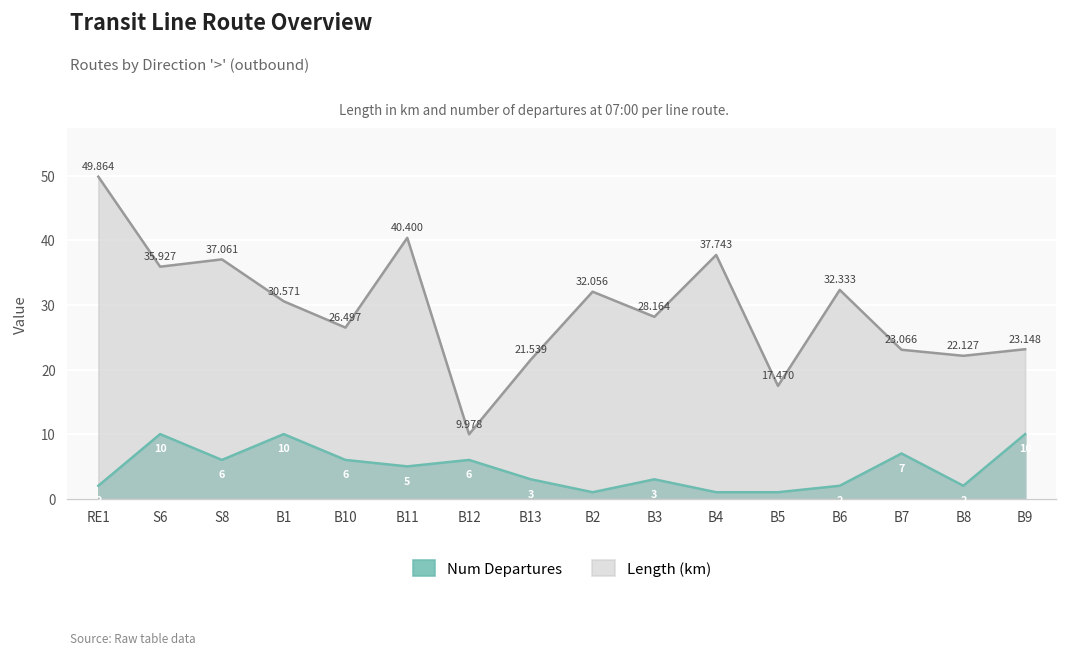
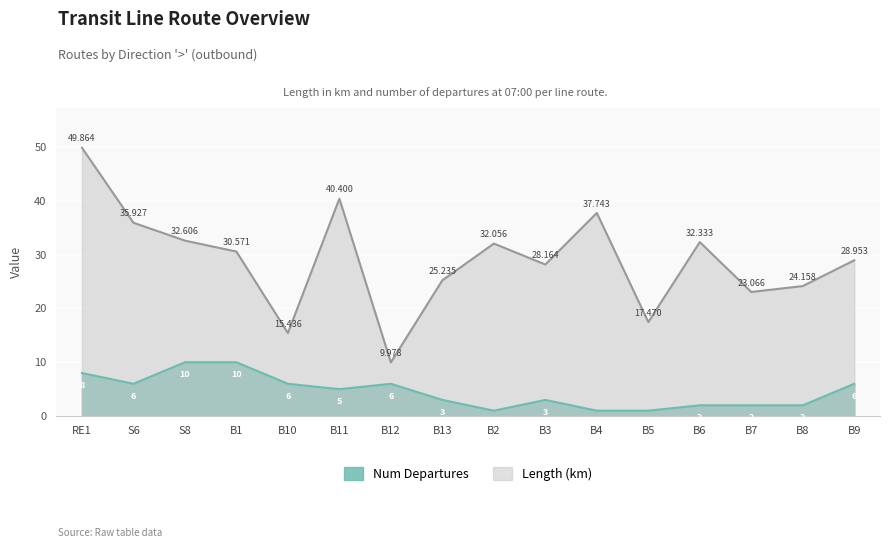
Num Departures, RE1: 2 -> 8
Num Departures, S6: 10 -> 6
Num Departures, S8: 6 -> 10
Length (km), S8: 37.061 -> 32.606
Length (km), B10: 26.497 -> 15.436
Length (km), B13: 21.539 -> 25.235
Num Departures, B7: 7 -> 2
Length (km), B8: 22.127 -> 24.158
Num Departures, B9: 10 -> 6
Length (km), B9: 23.148 -> 28.953
